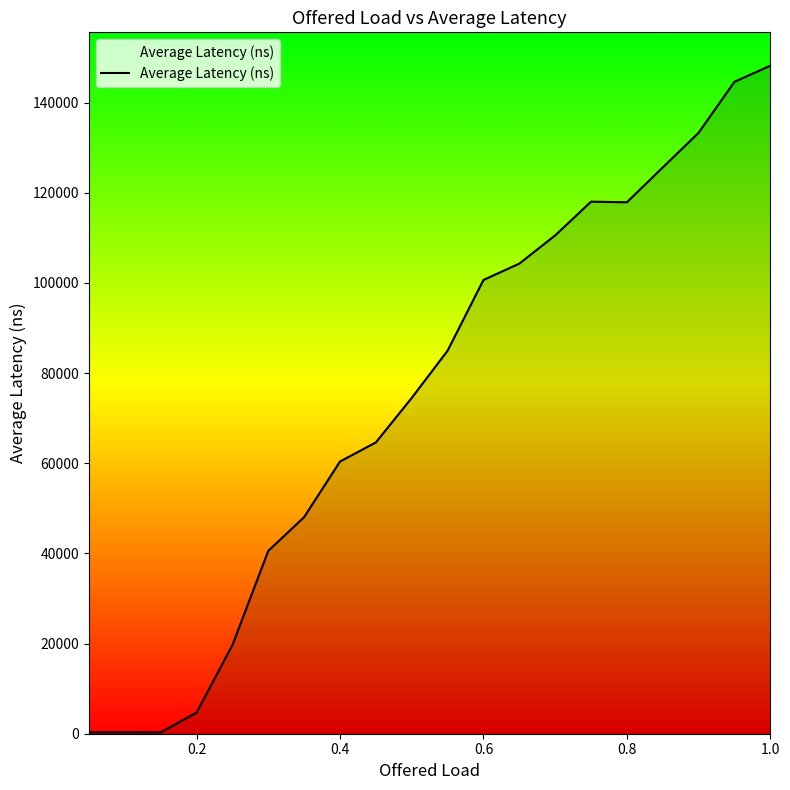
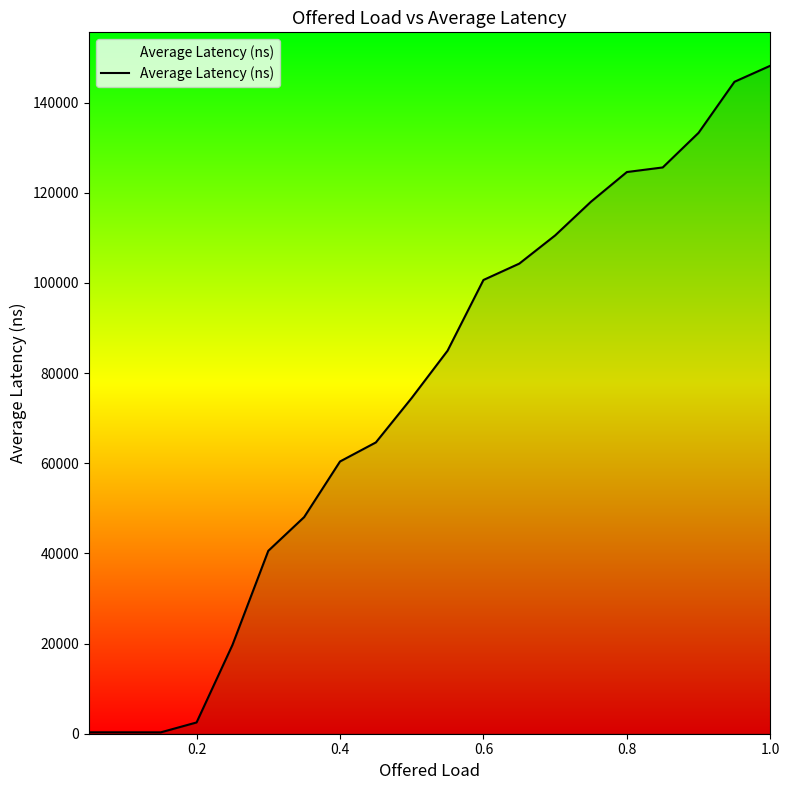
0.2: 5000 -> 3000
0.8: 118000 -> 125000
